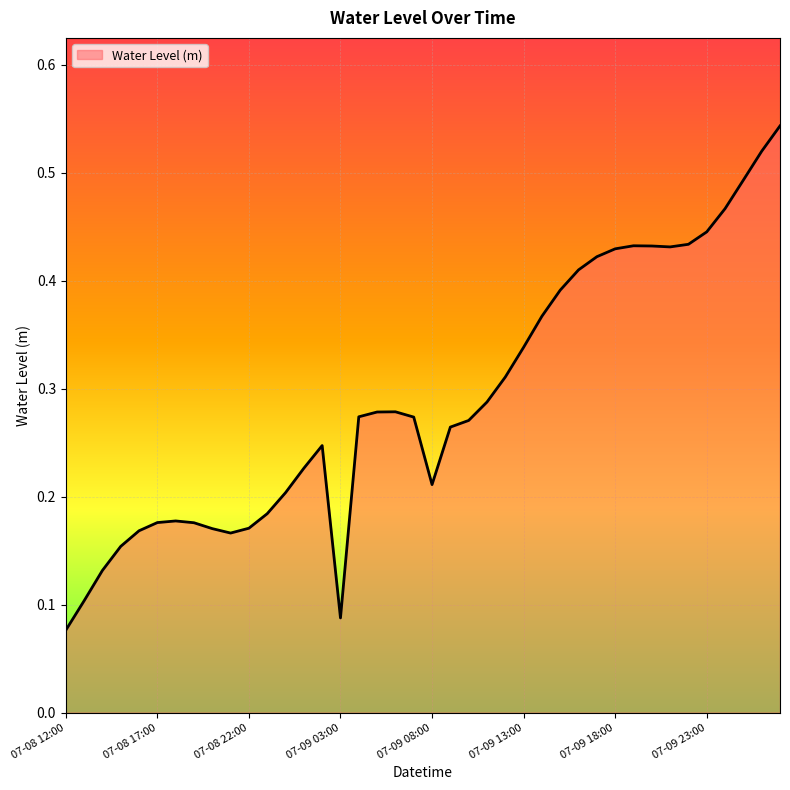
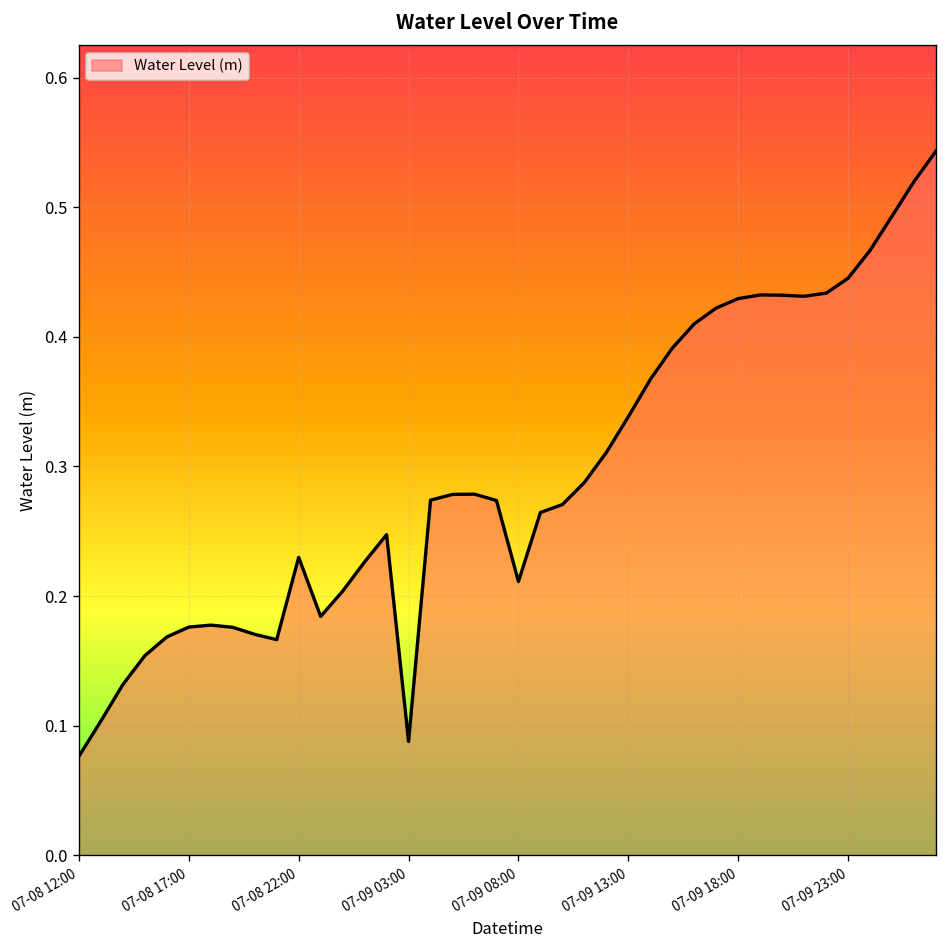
07-08 22:00: 0.171 -> 0.230
